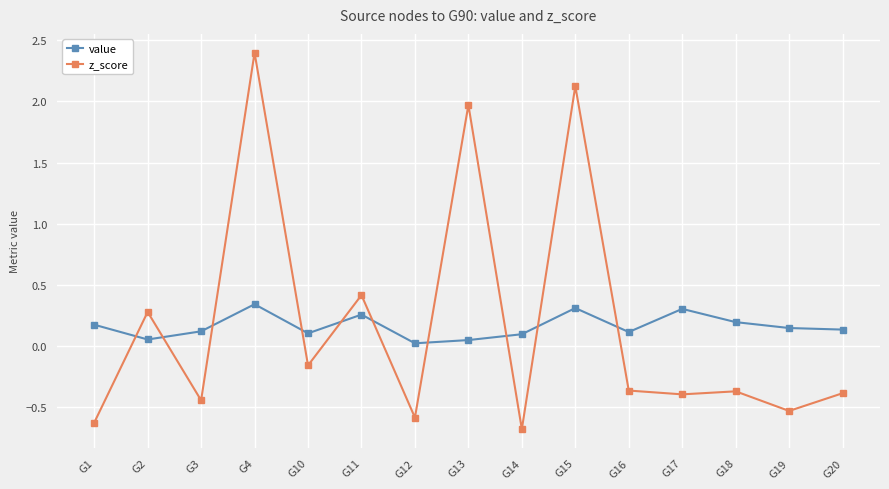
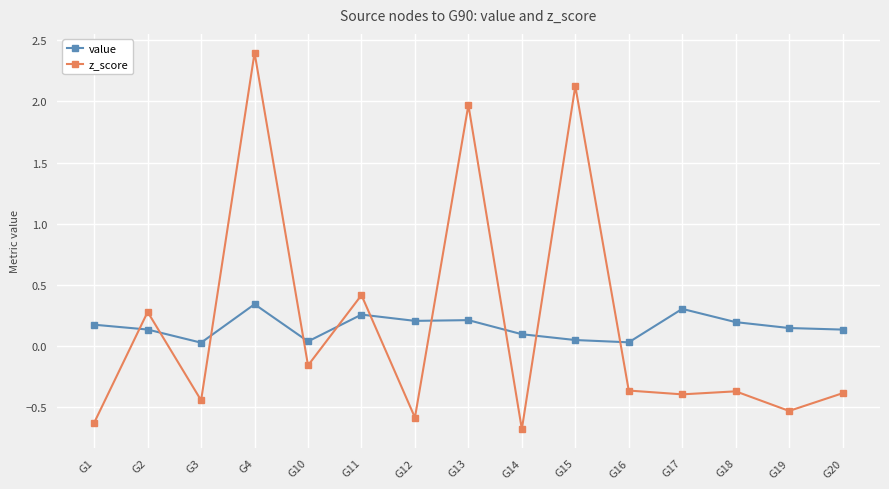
value, G2: 0.05 -> 0.13
value, G3: 0.12 -> 0.03
value, G10: 0.10 -> 0.04
value, G12: 0.02 -> 0.20
value, G13: 0.05 -> 0.21
value, G15: 0.31 -> 0.05
value, G16: 0.11 -> 0.03
